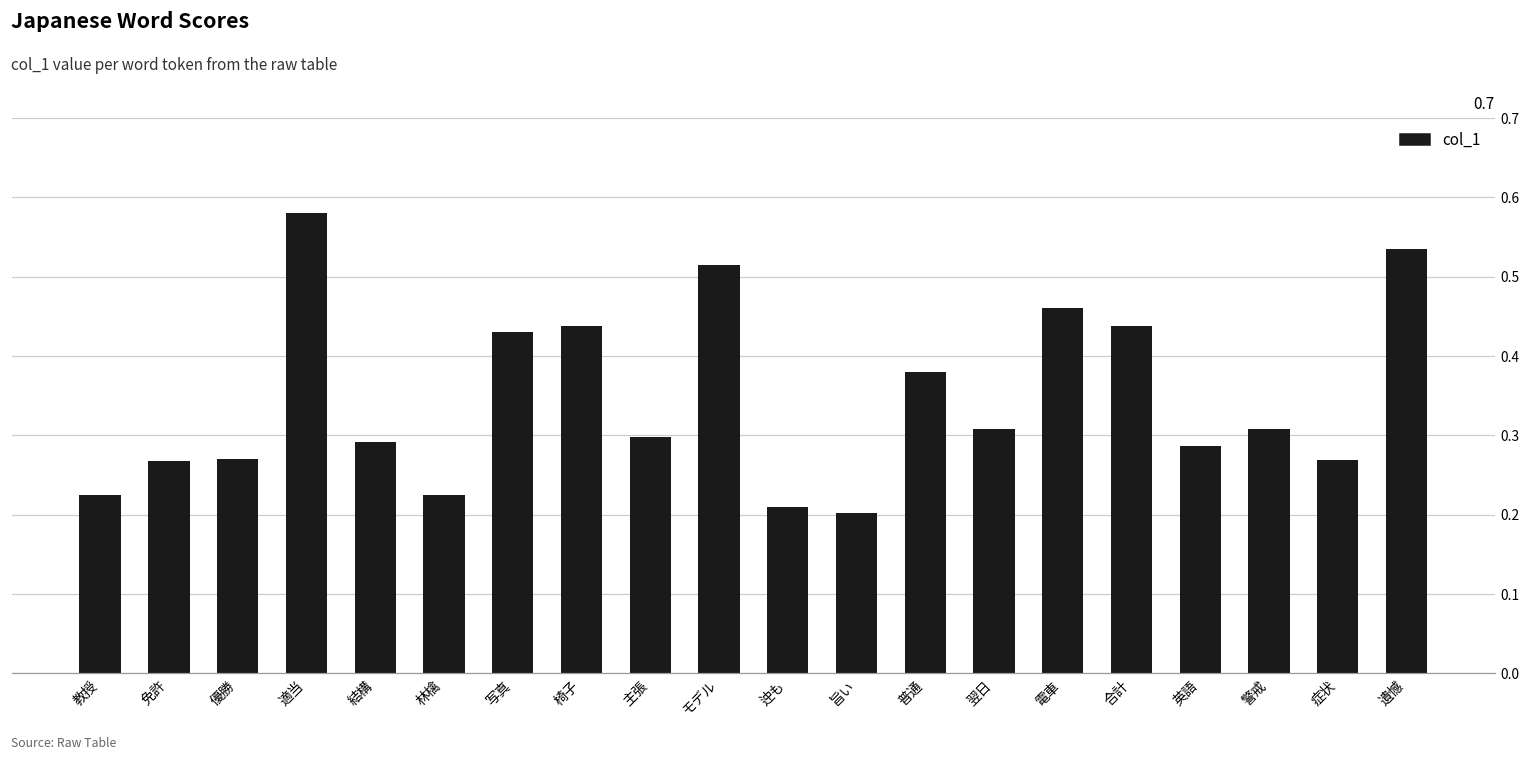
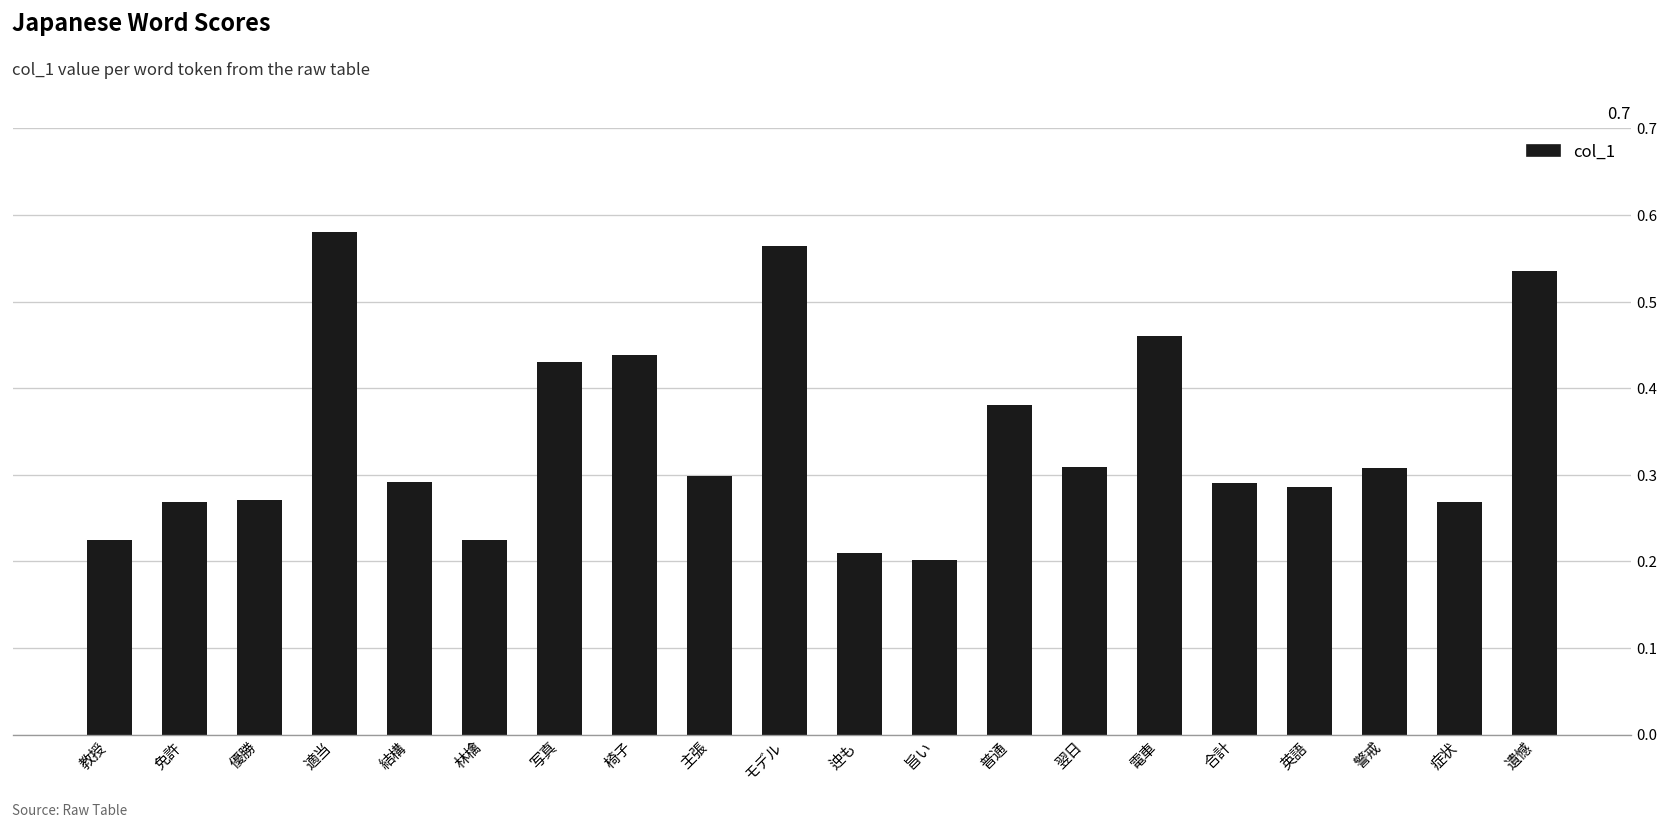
モデル: 0.51 -> 0.56
合計: 0.44 -> 0.29
